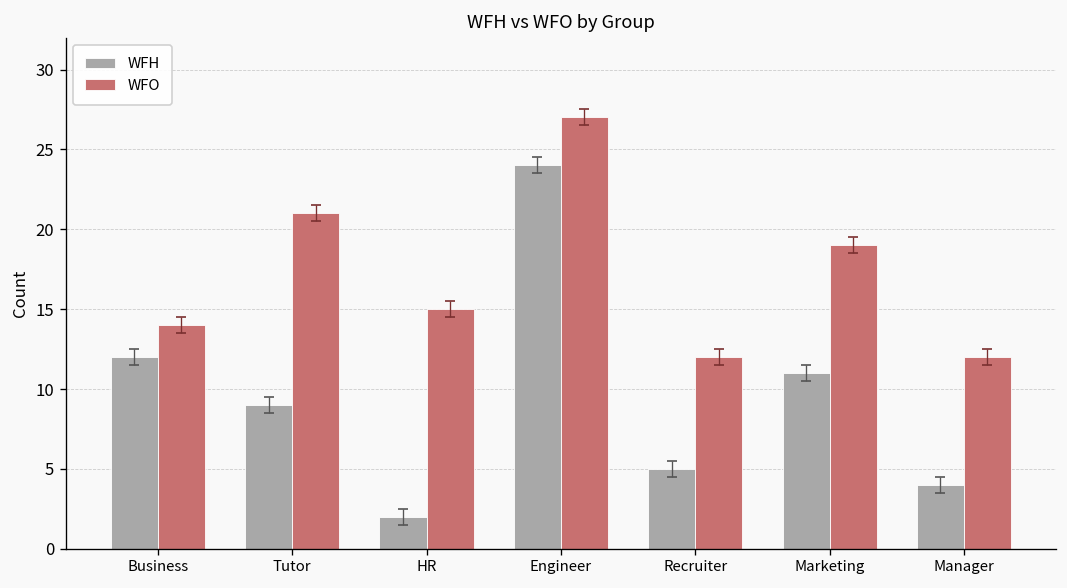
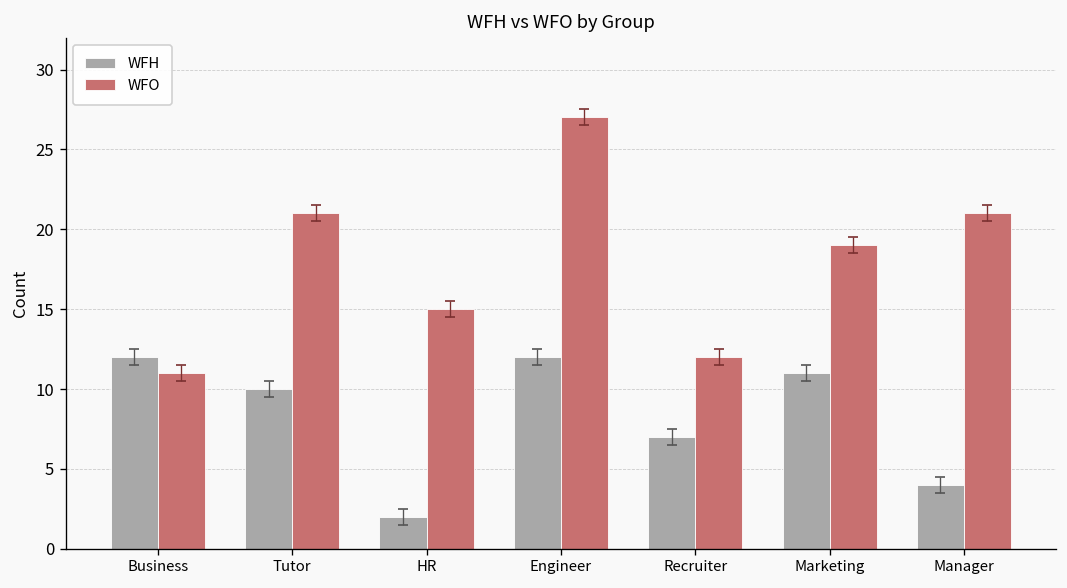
WFO, Business: 14 -> 11
WFH, Tutor: 9 -> 10
WFH, Engineer: 24 -> 12
WFH, Recruiter: 5 -> 7
WFO, Manager: 12 -> 21
